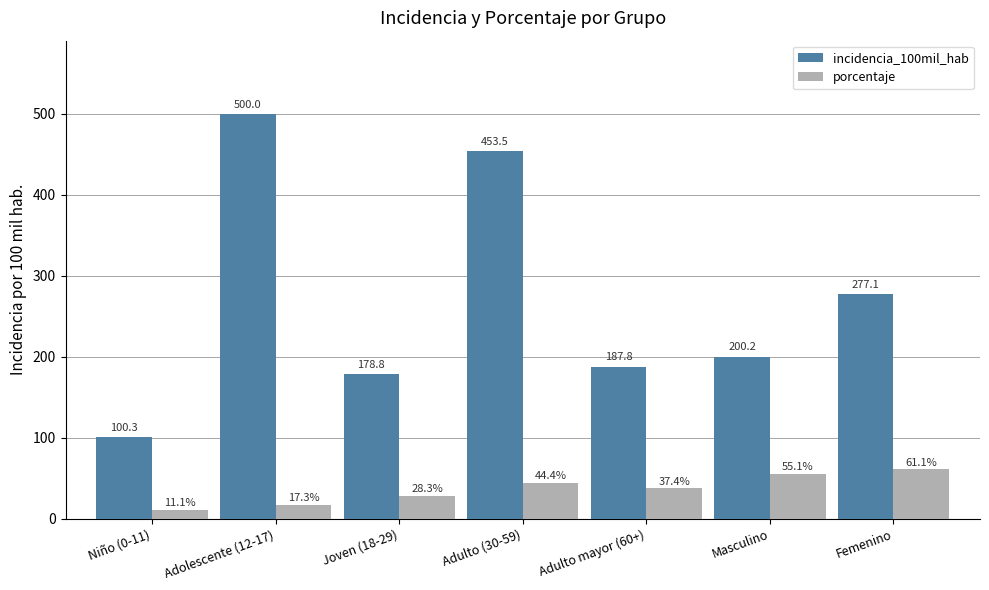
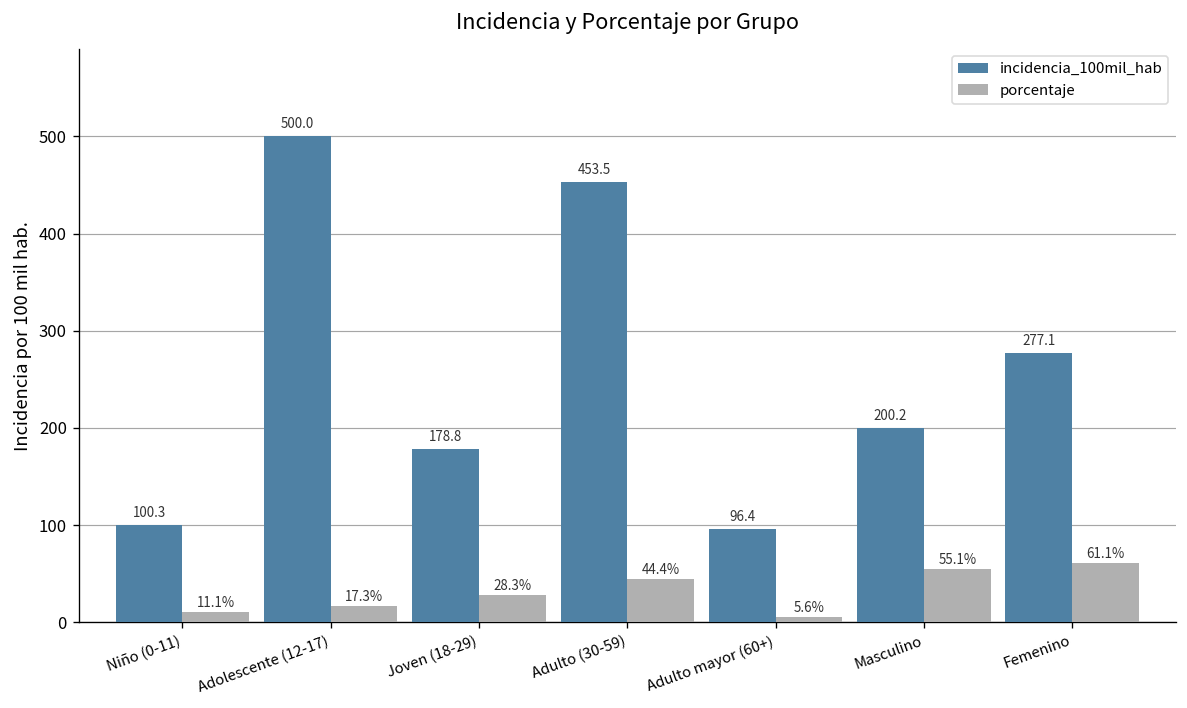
incidencia_100mil_hab, Adulto mayor (60+): 187.8 -> 96.4
porcentaje, Adulto mayor (60+): 37.4% -> 5.6%
